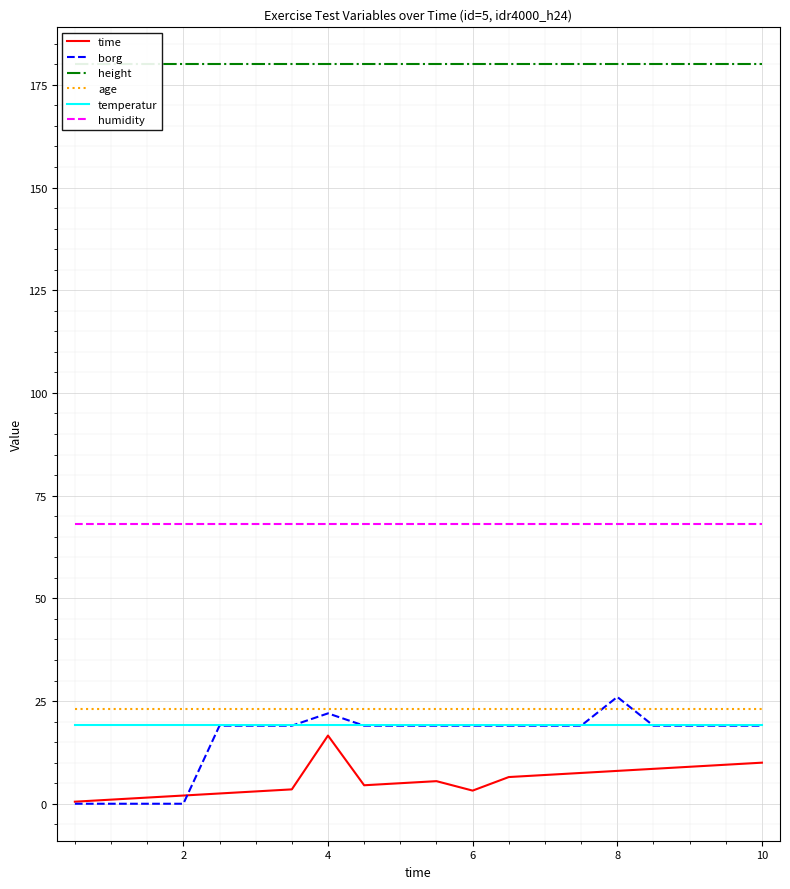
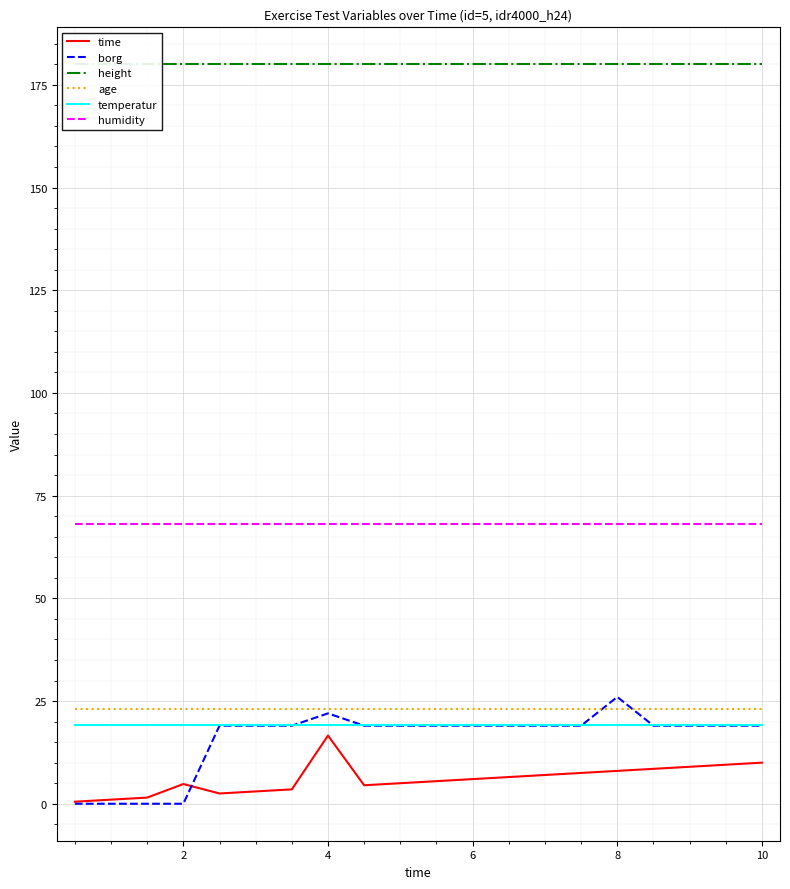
time, 2: 2 -> 5
time, 6: 3 -> 6
